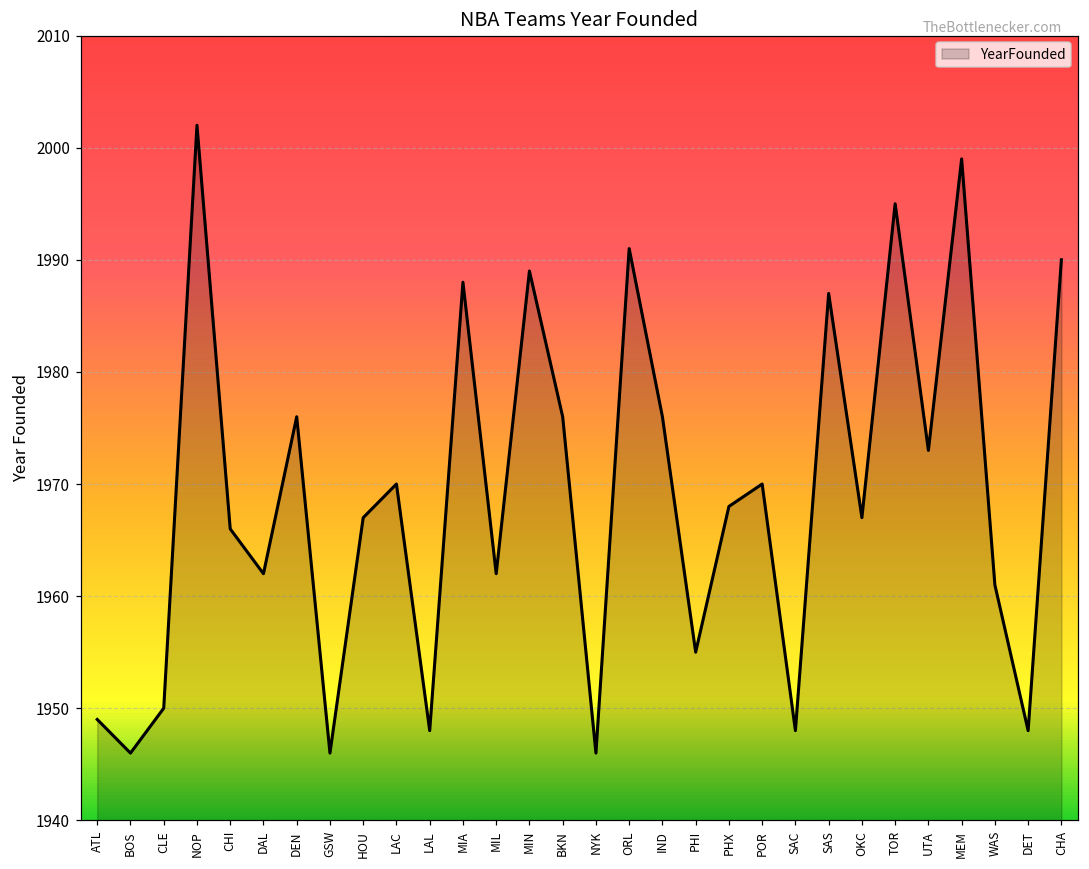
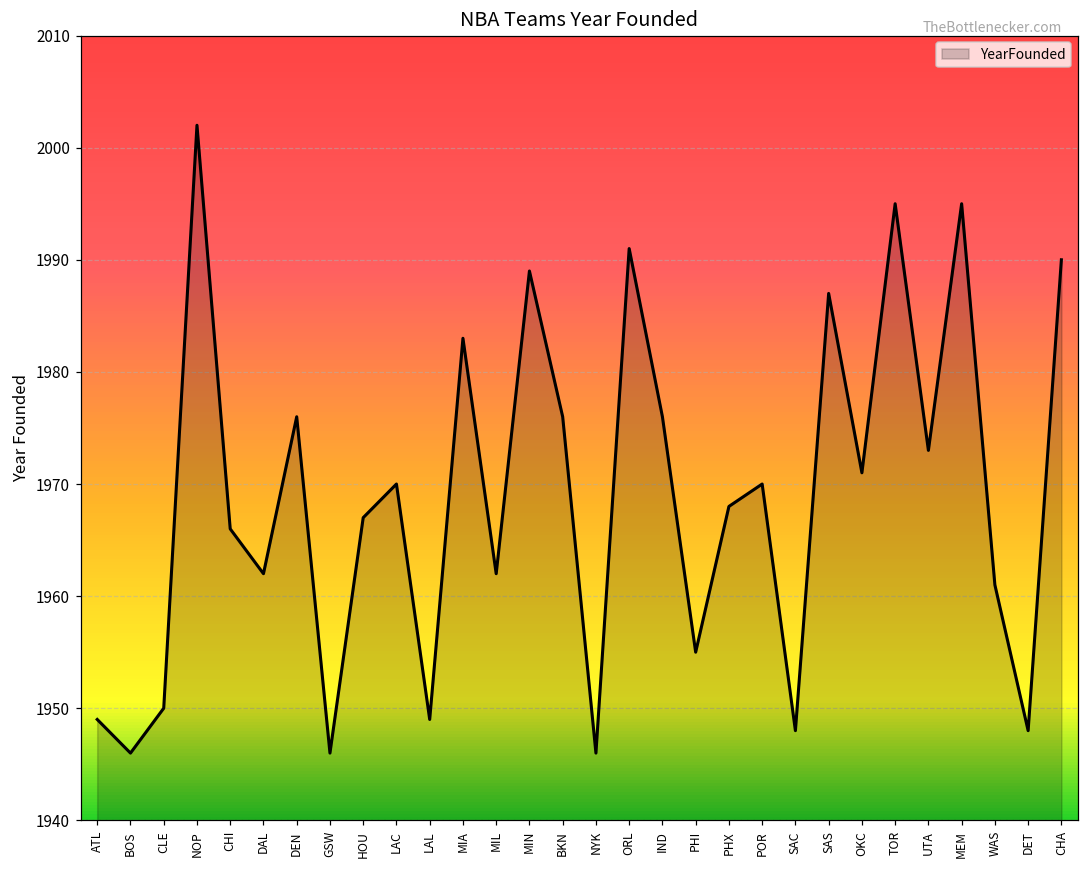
LAL: 1948 -> 1949
MIA: 1988 -> 1983
OKC: 1967 -> 1971
MEM: 1999 -> 1995
